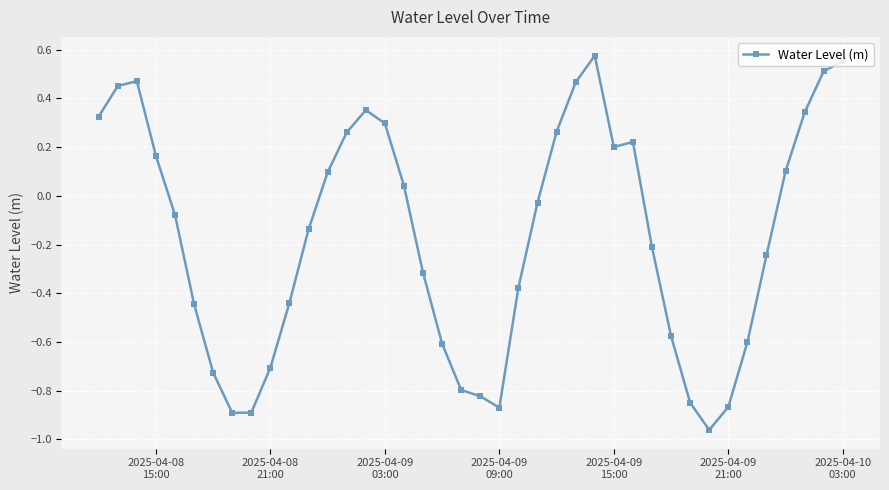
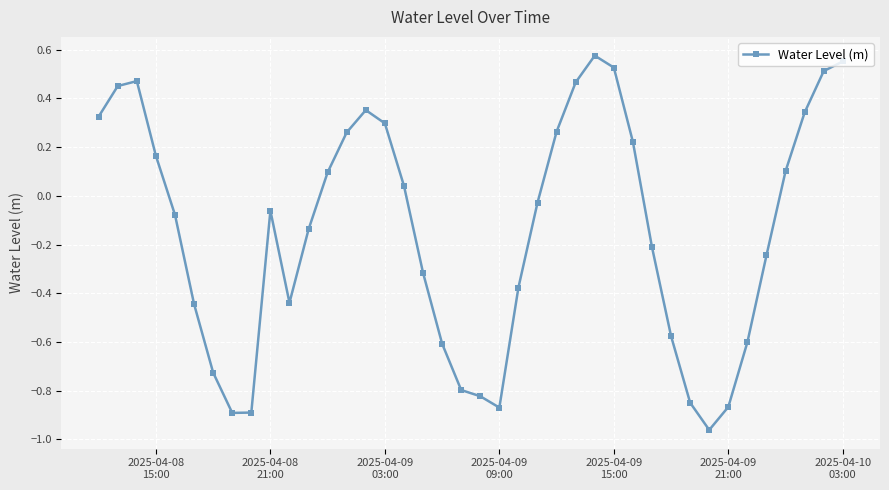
2025-04-08 21:00: -0.71 -> -0.06
2025-04-09 15:00: 0.20 -> 0.53
